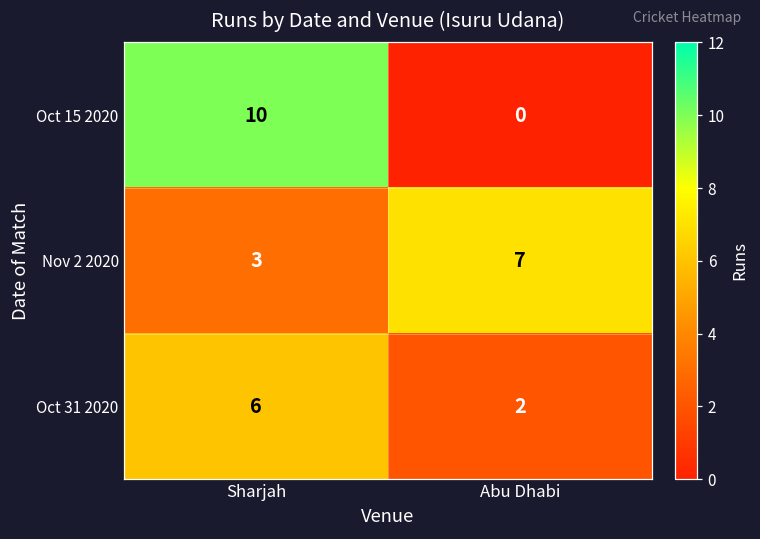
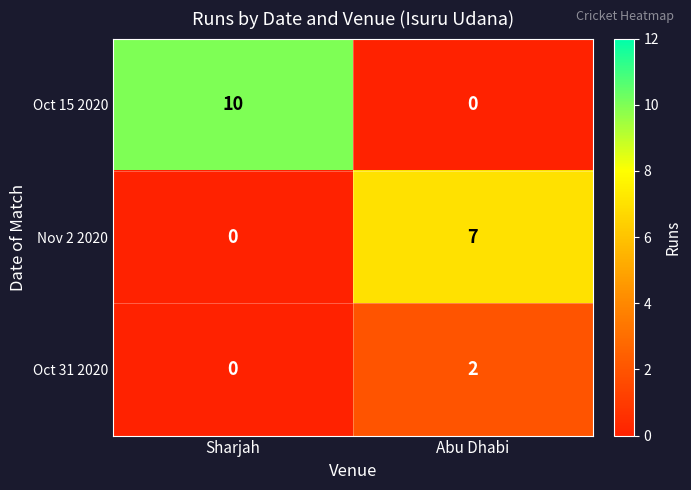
Nov 2 2020, Sharjah: 3 -> 0
Oct 31 2020, Sharjah: 6 -> 0
